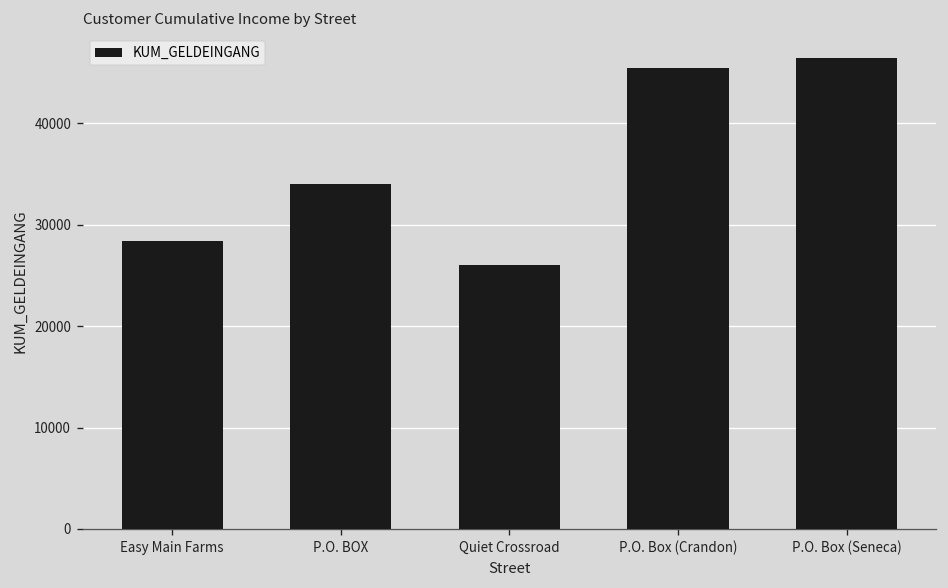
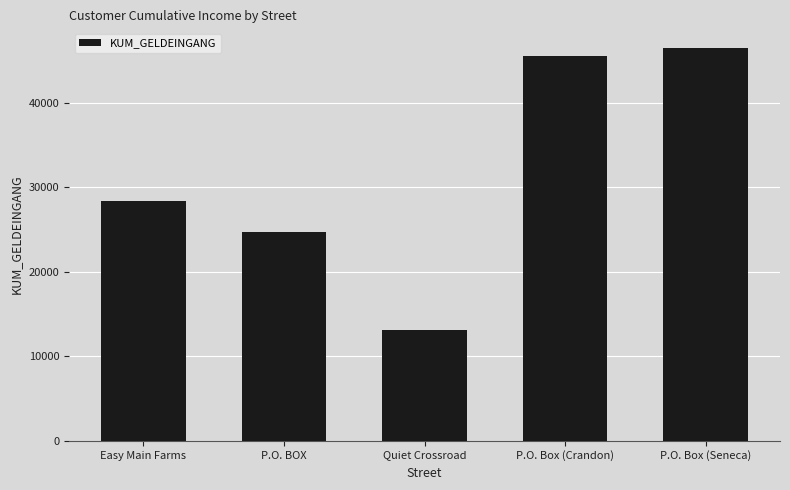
P.O. BOX: 34000 -> 25000
Quiet Crossroad: 26000 -> 13000
